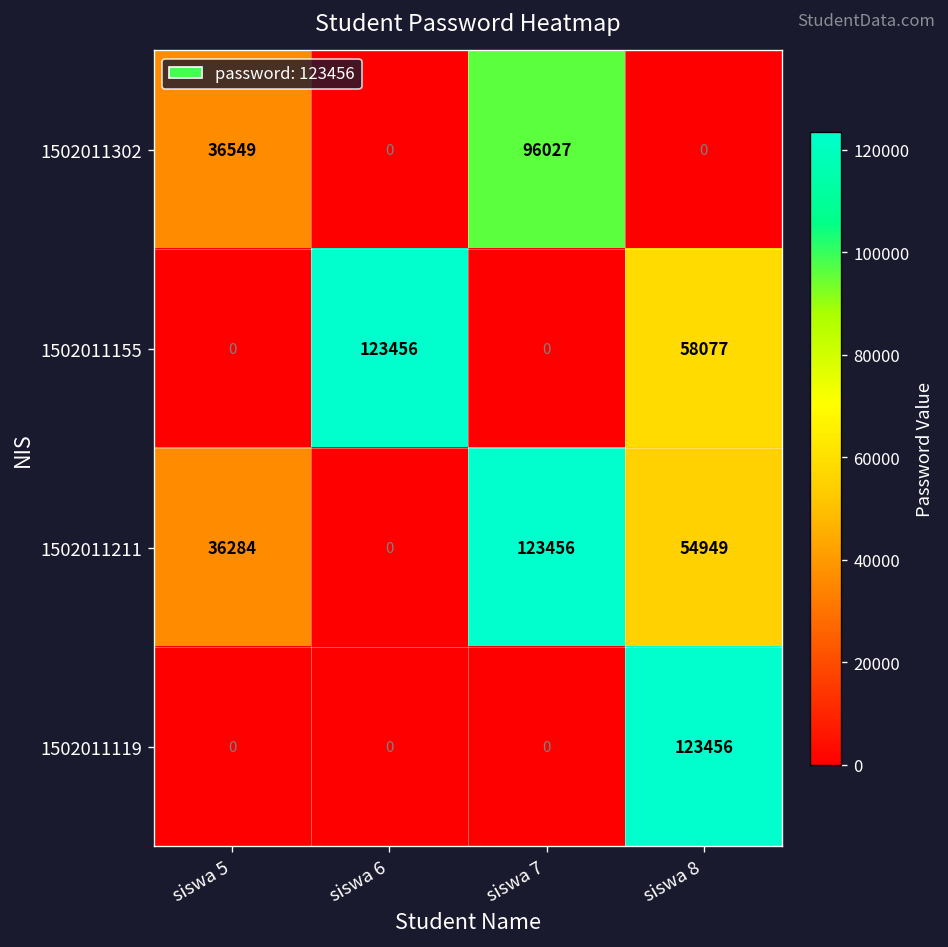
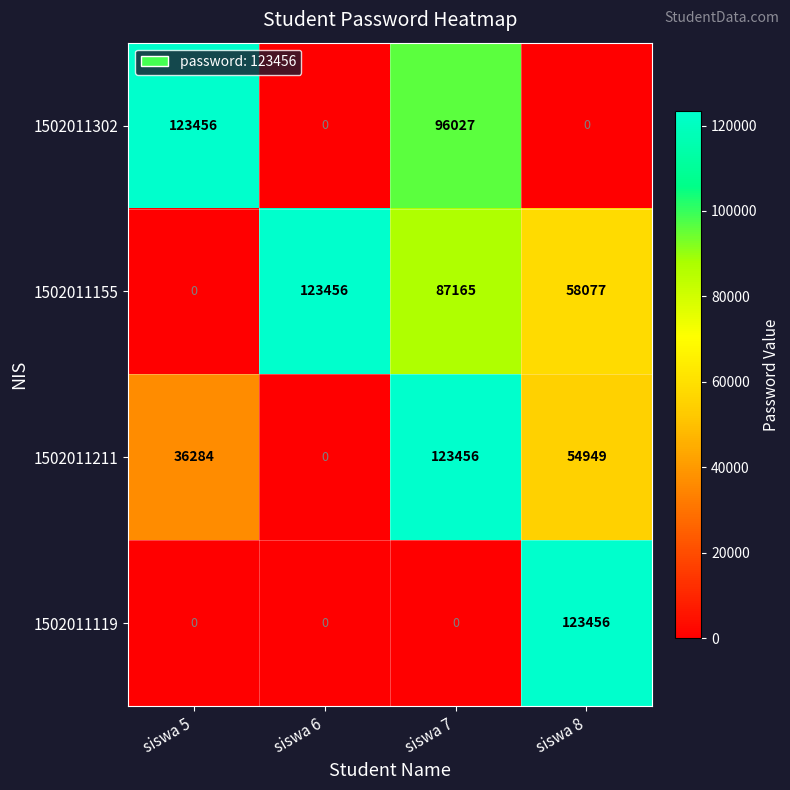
1502011302, siswa 5: 36549 -> 123456
1502011155, siswa 7: 0 -> 87165
